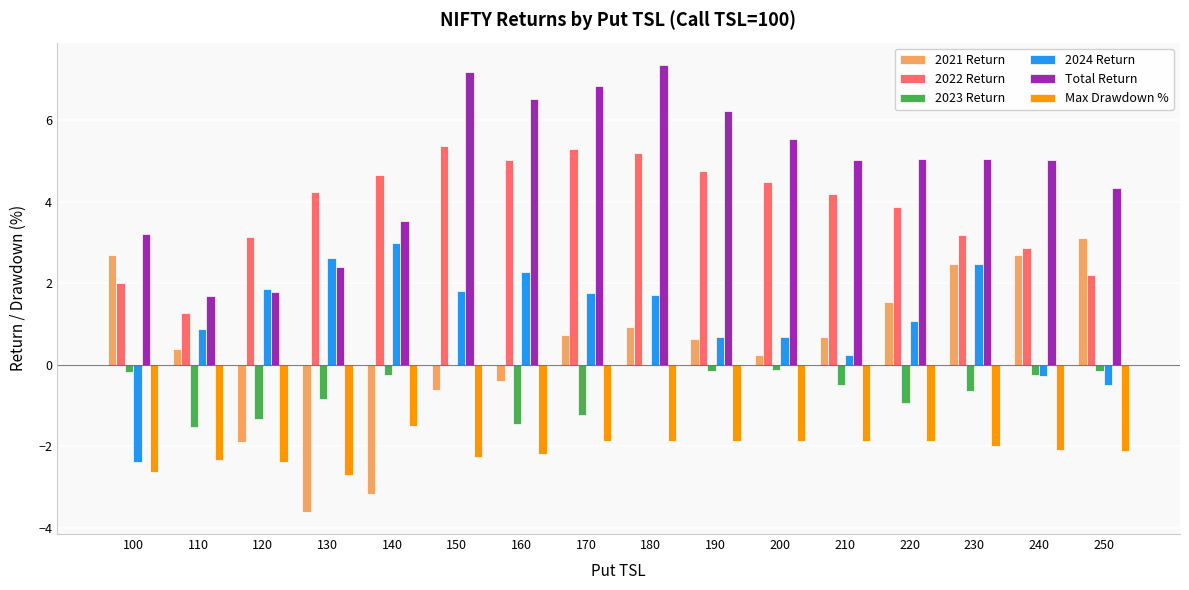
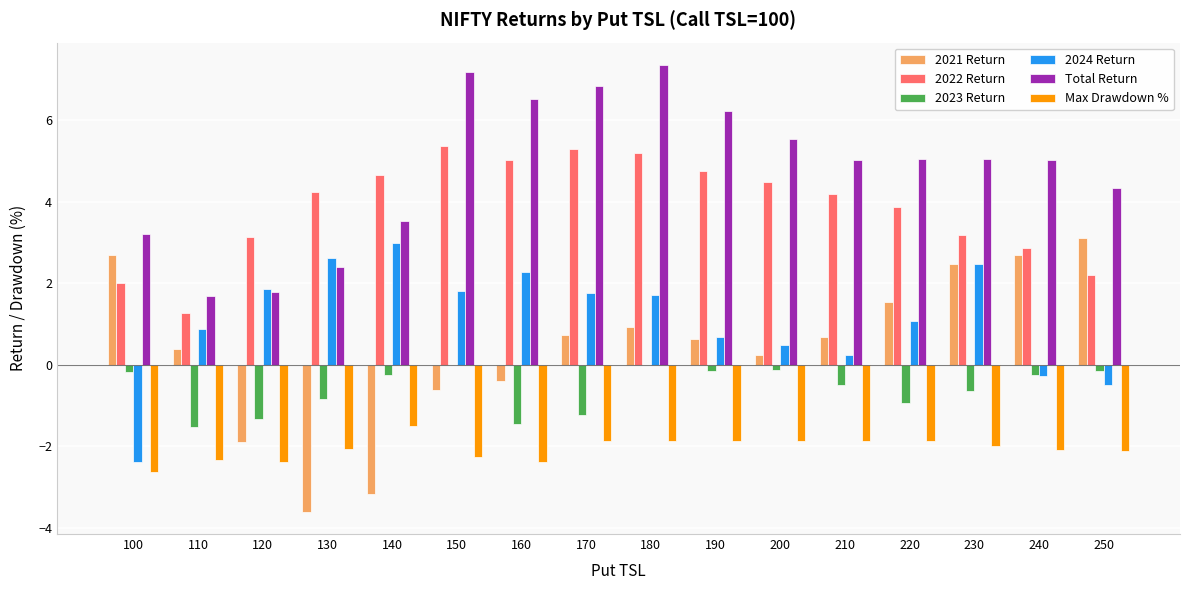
Max Drawdown %, 130: -2.7 -> -2.1
Max Drawdown %, 160: -2.2 -> -2.4
2024 Return, 200: 0.7 -> 0.5
